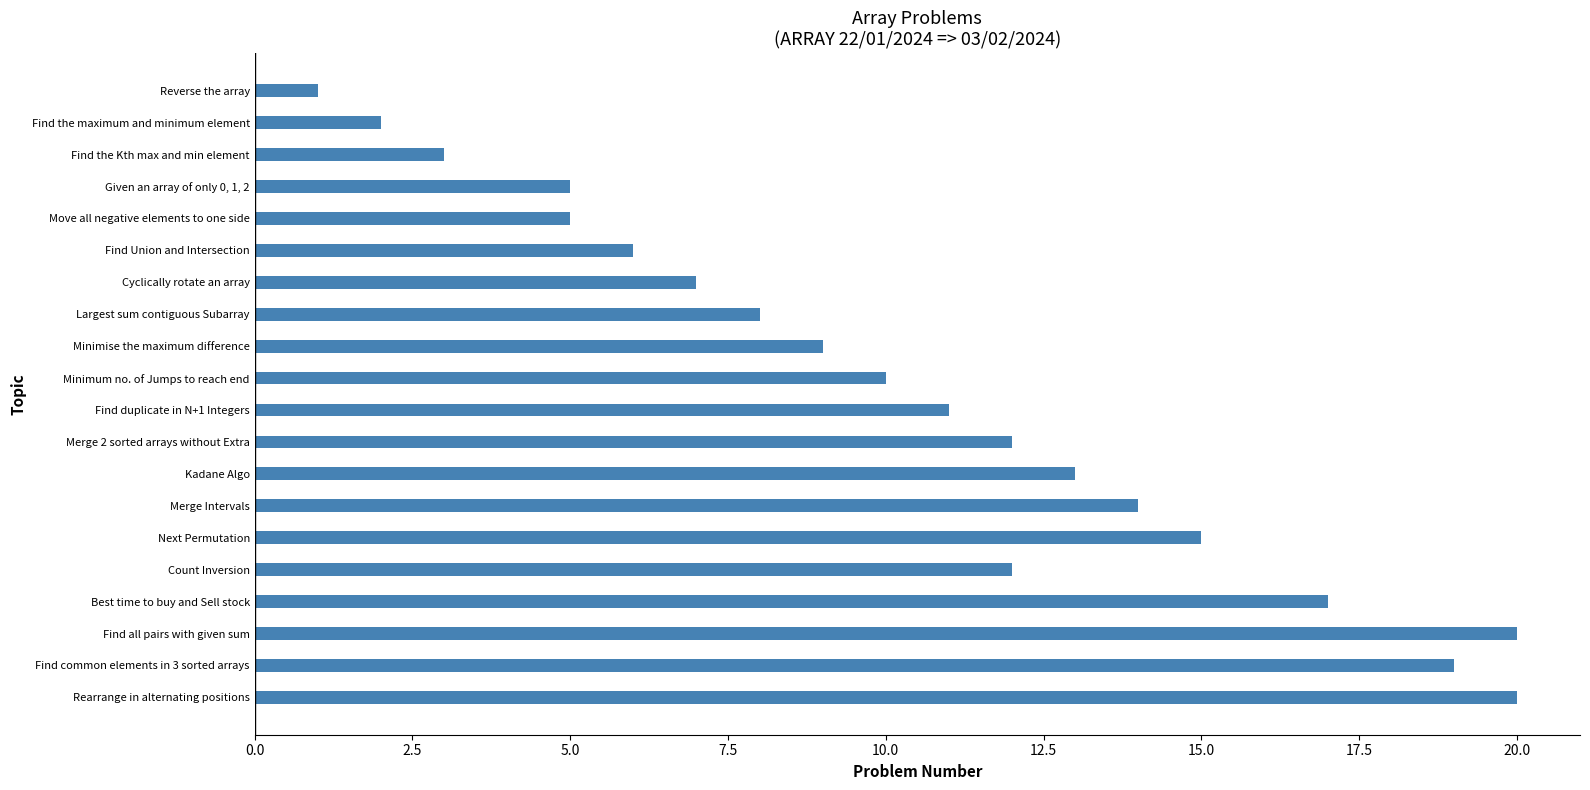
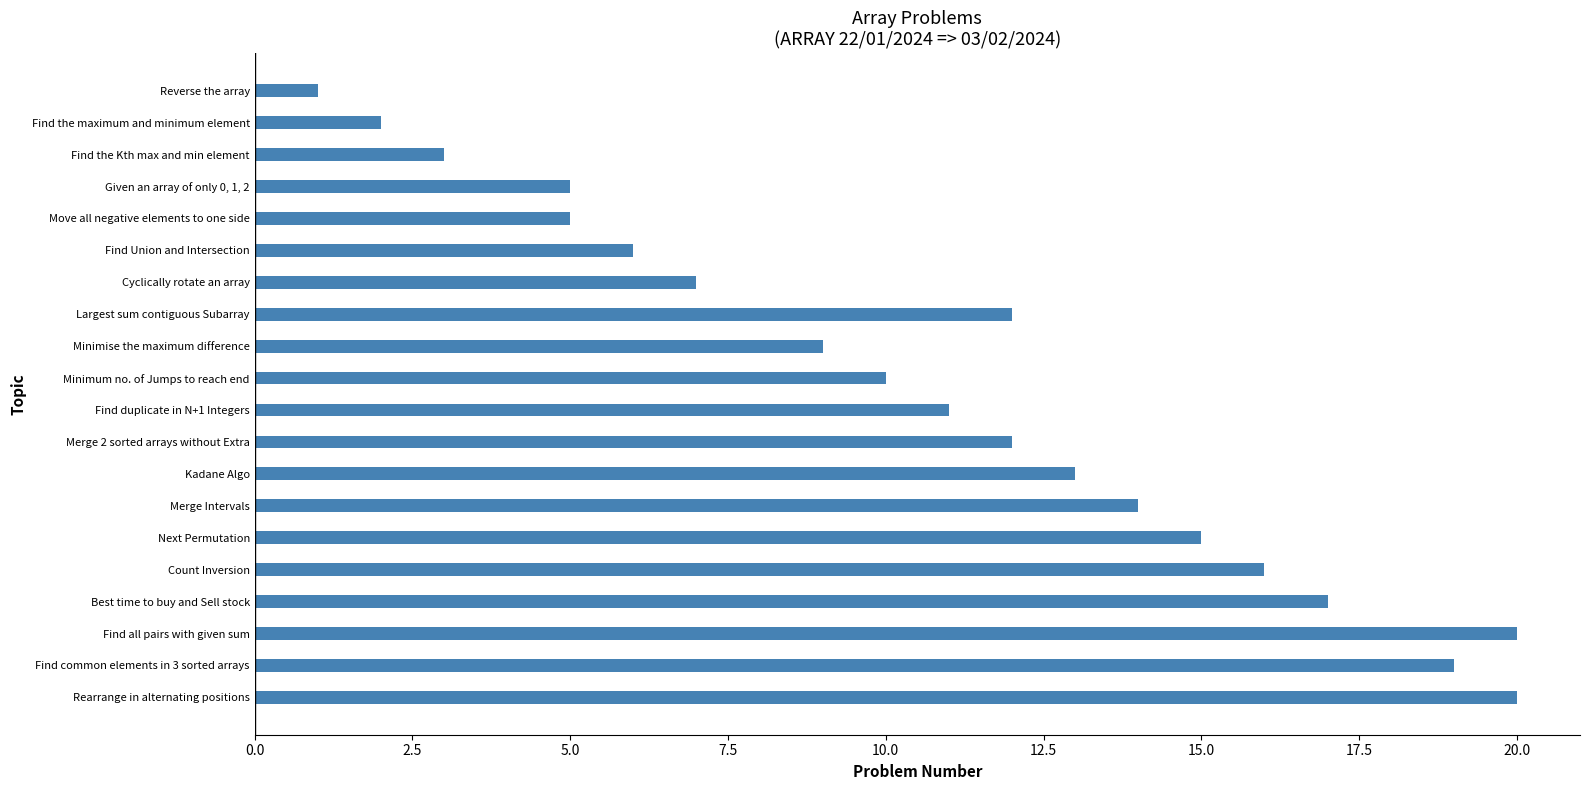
Largest sum contiguous Subarray: 8 -> 12
Count Inversion: 12 -> 16
